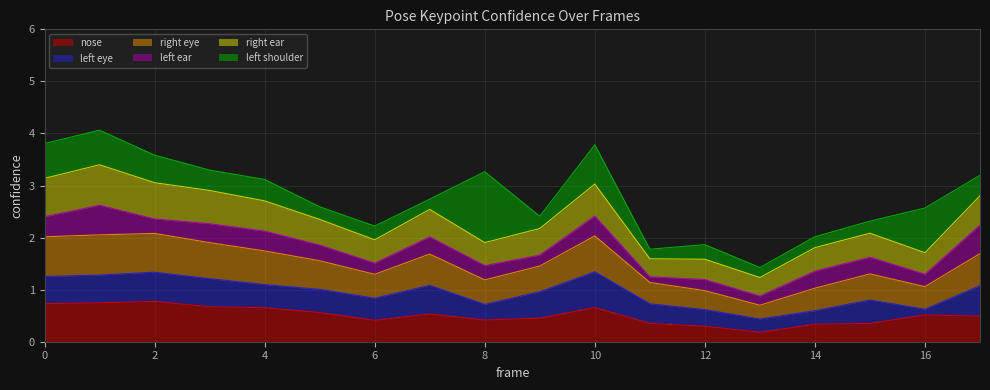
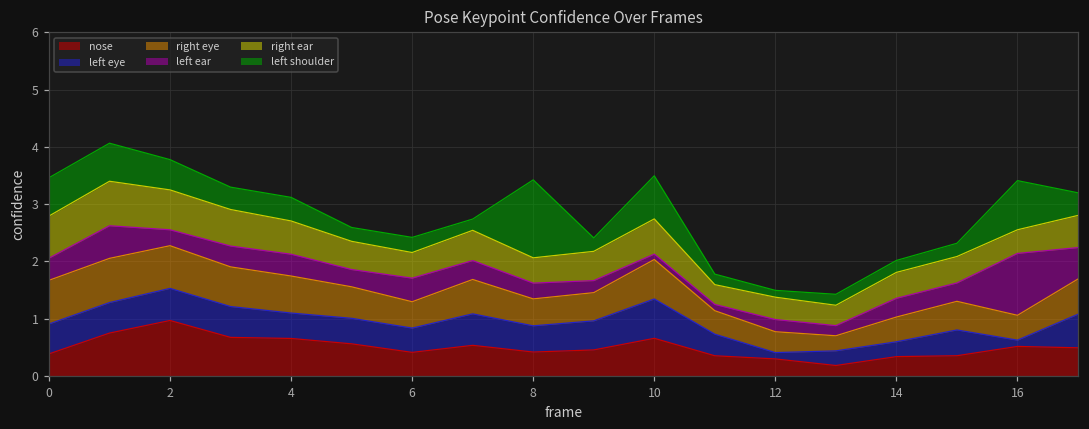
nose, 0: 0.7 -> 0.4
nose, 2: 0.8 -> 1.0
left ear, 6: 0.2 -> 0.4
left eye, 8: 0.3 -> 0.5
left ear, 10: 0.4 -> 0.1
left eye, 12: 0.3 -> 0.1
left shoulder, 12: 0.3 -> 0.1
left ear, 16: 0.2 -> 1.1
